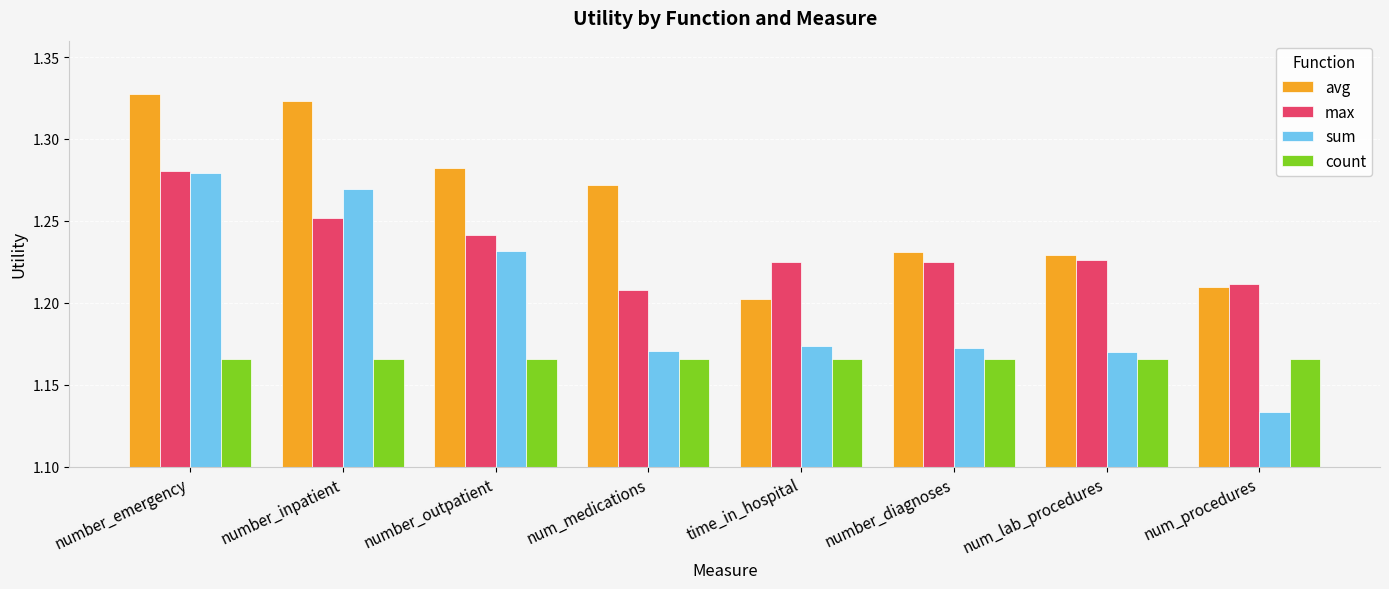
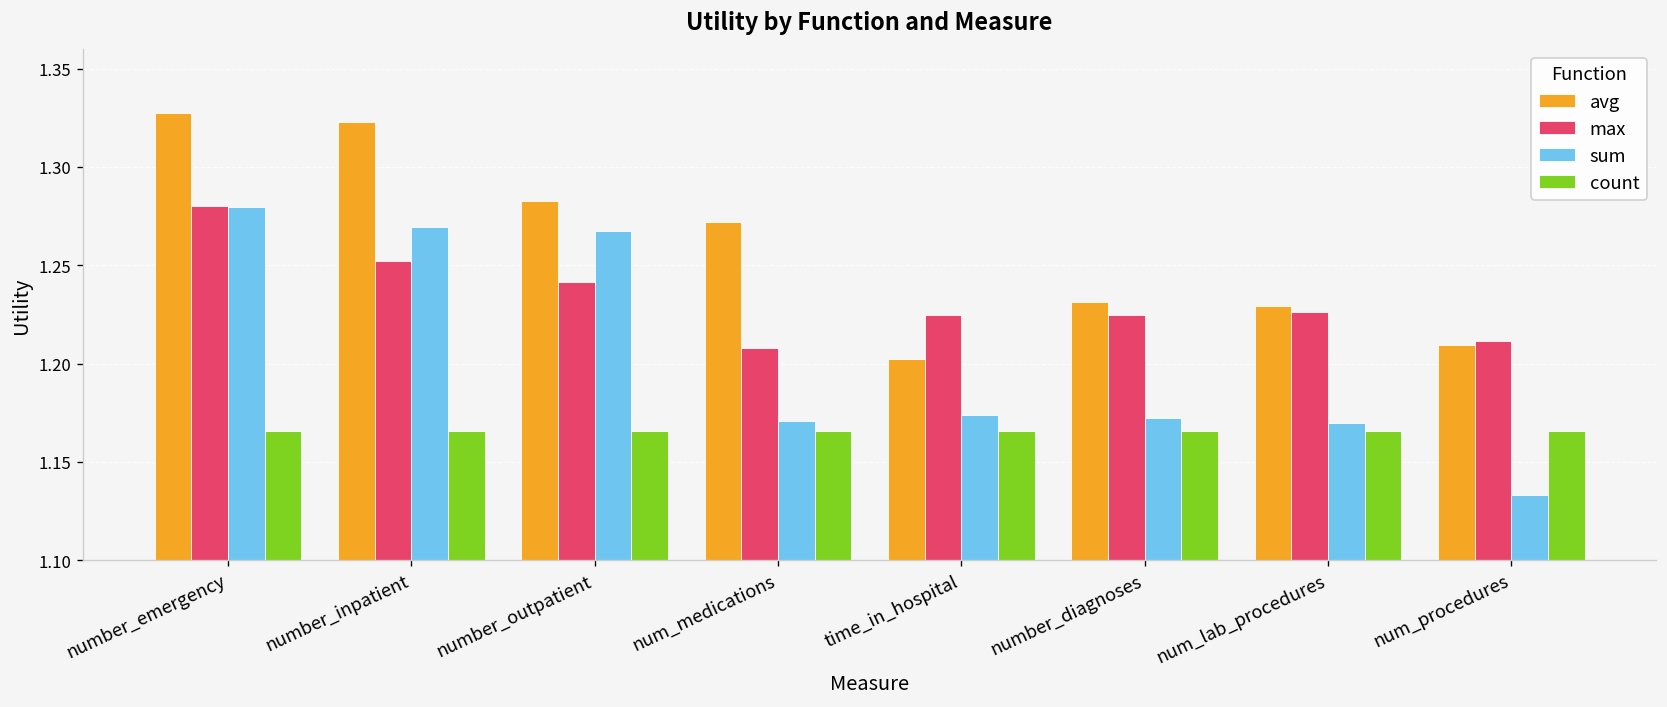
sum, number_outpatient: 1.232 -> 1.267
